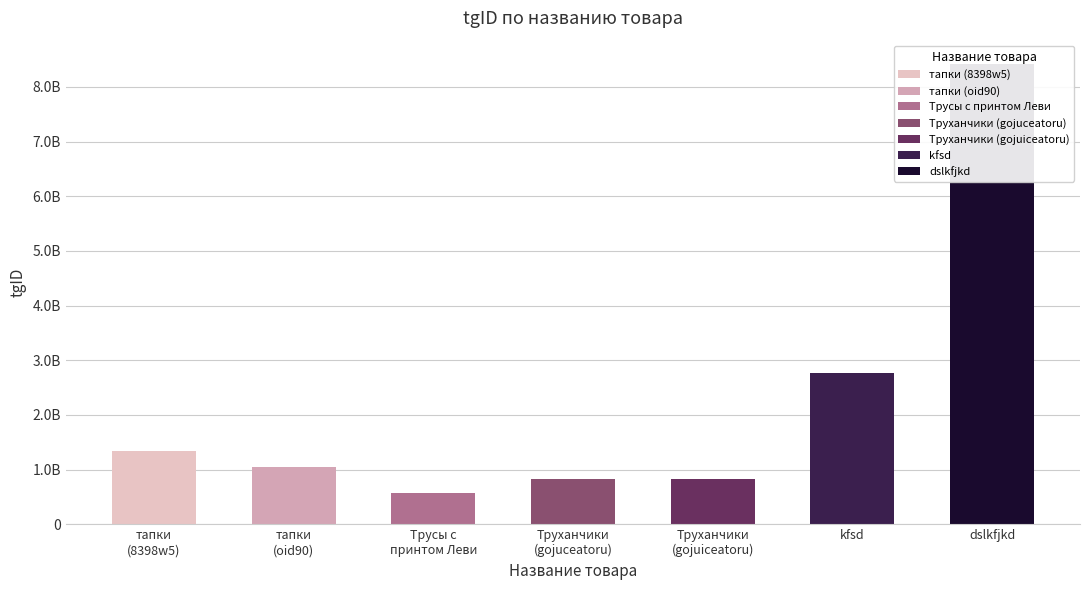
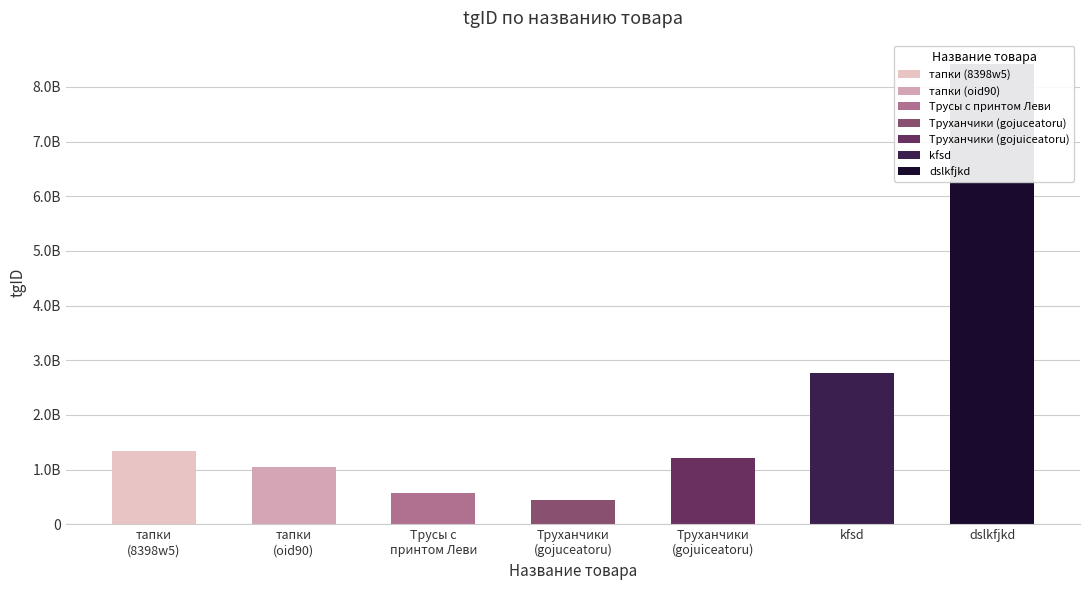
Труханчики (gojuceatoru): 800000000 -> 400000000
Труханчики (gojuiceatoru): 800000000 -> 1200000000
